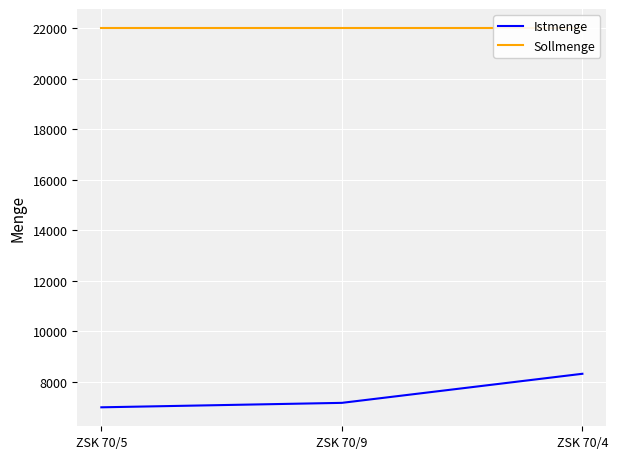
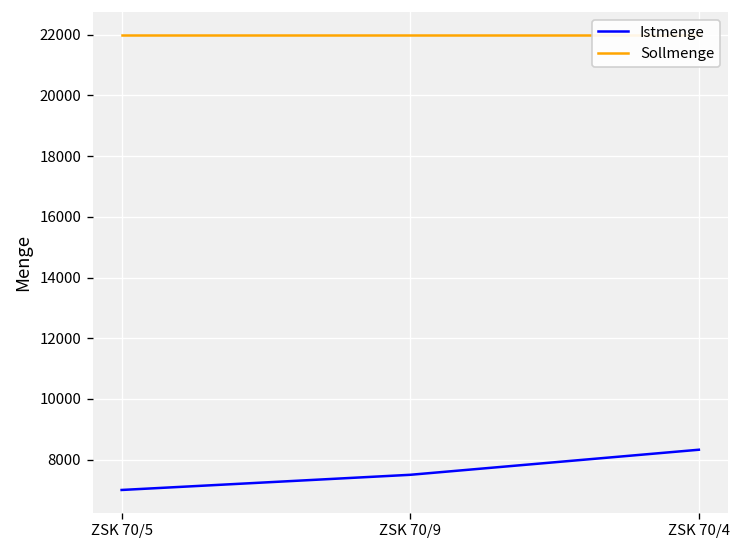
Istmenge, ZSK 70/9: 7200 -> 7500
